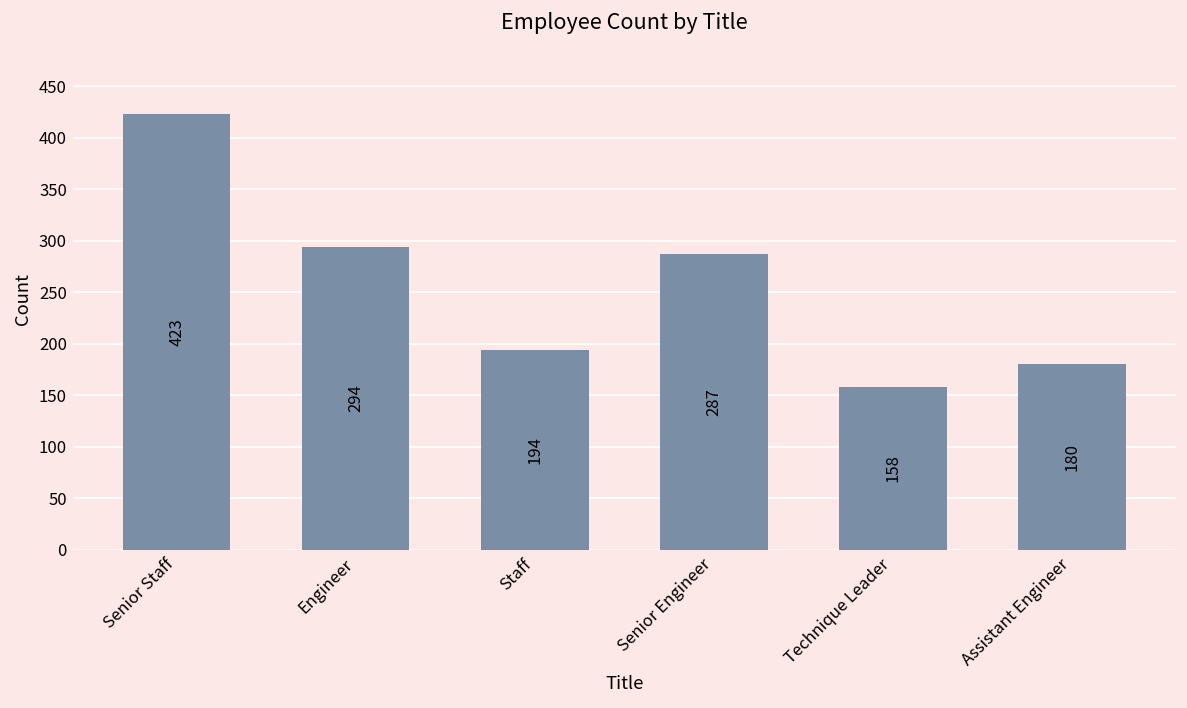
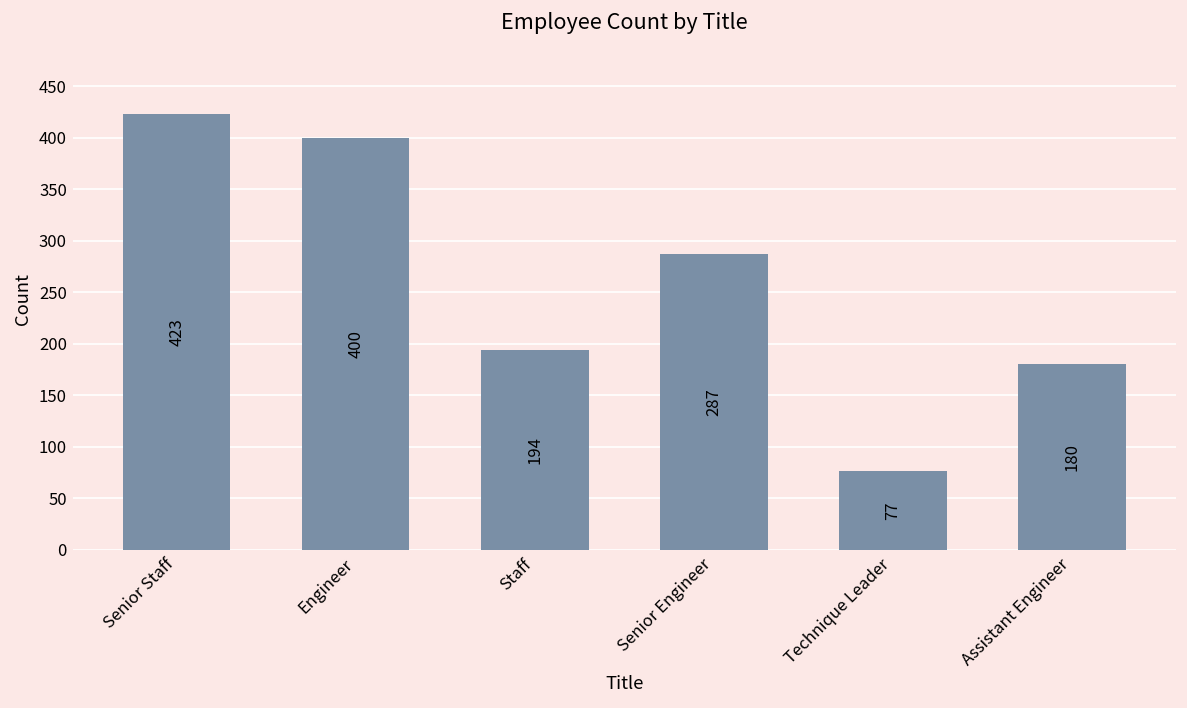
Engineer: 294 -> 400
Technique Leader: 158 -> 77
